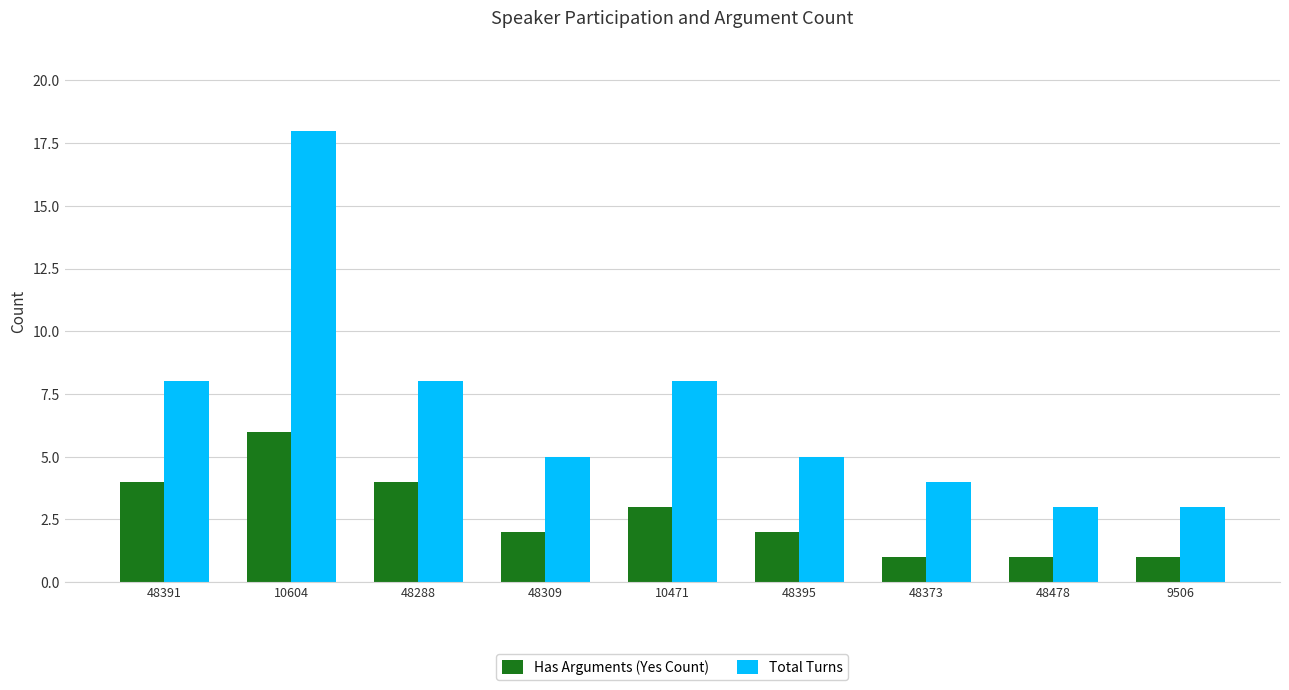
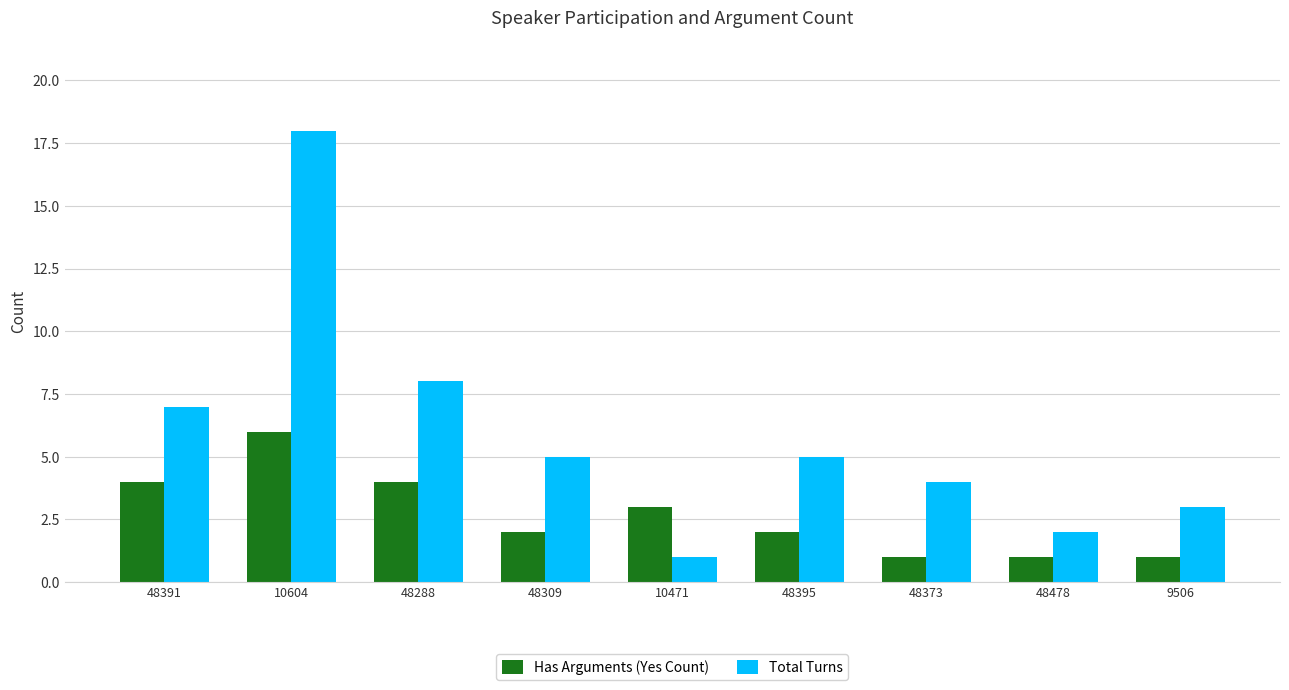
Total Turns, 48391: 8 -> 7
Total Turns, 10471: 8 -> 1
Total Turns, 48478: 3 -> 2
